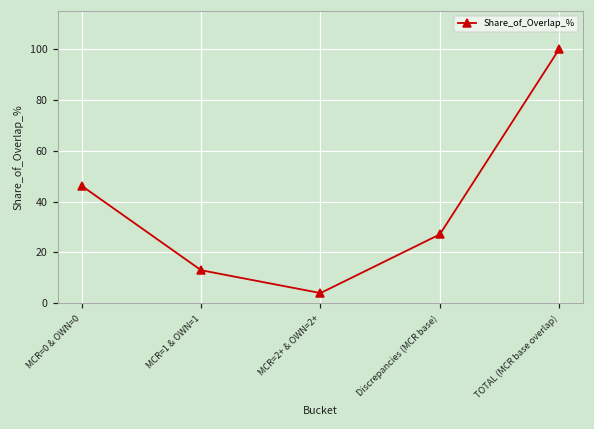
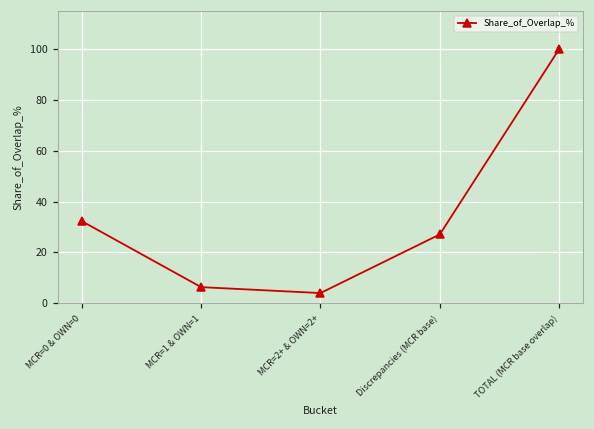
MCR=0 & OWN=0: 46 -> 32
MCR=1 & OWN=1: 13 -> 6
